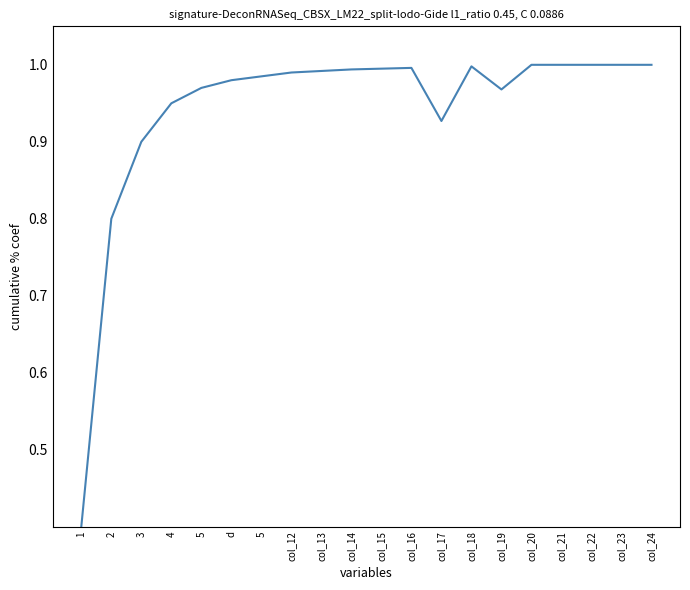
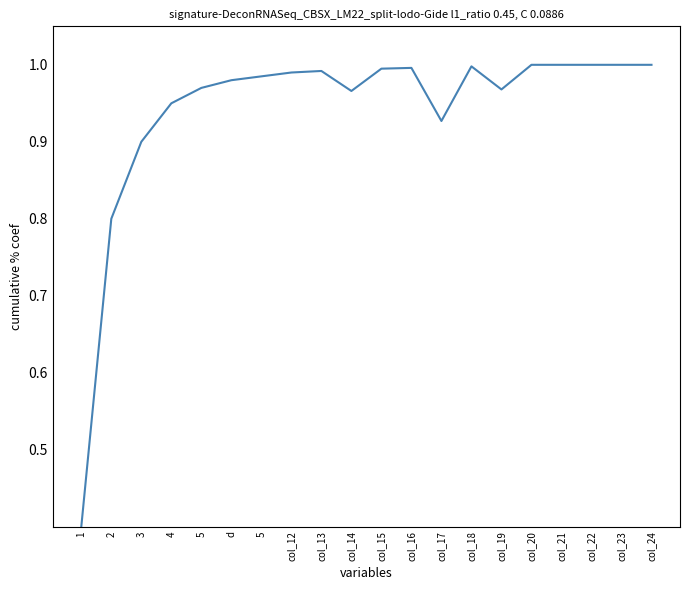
col_14: 0.99 -> 0.97
